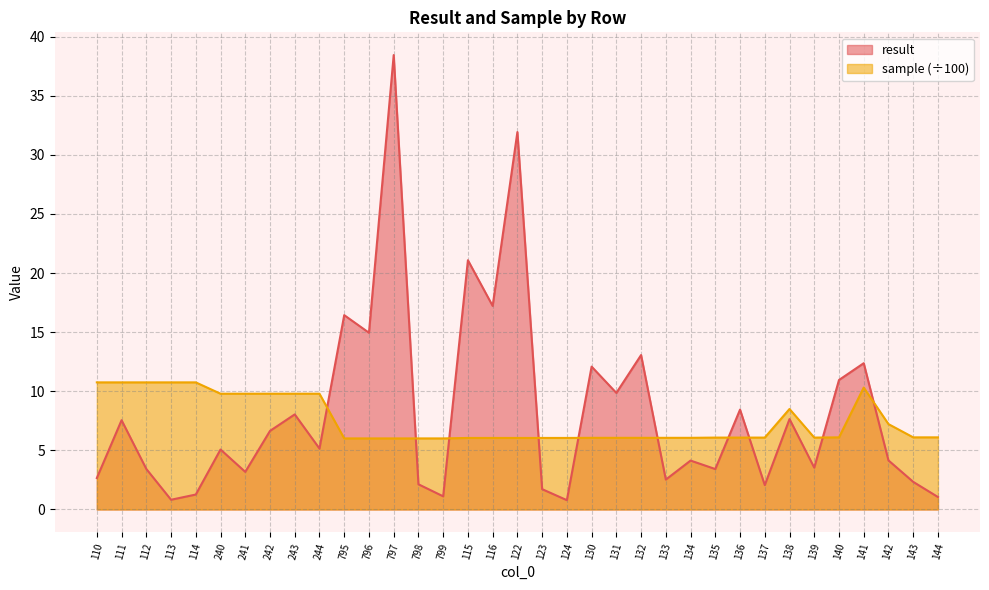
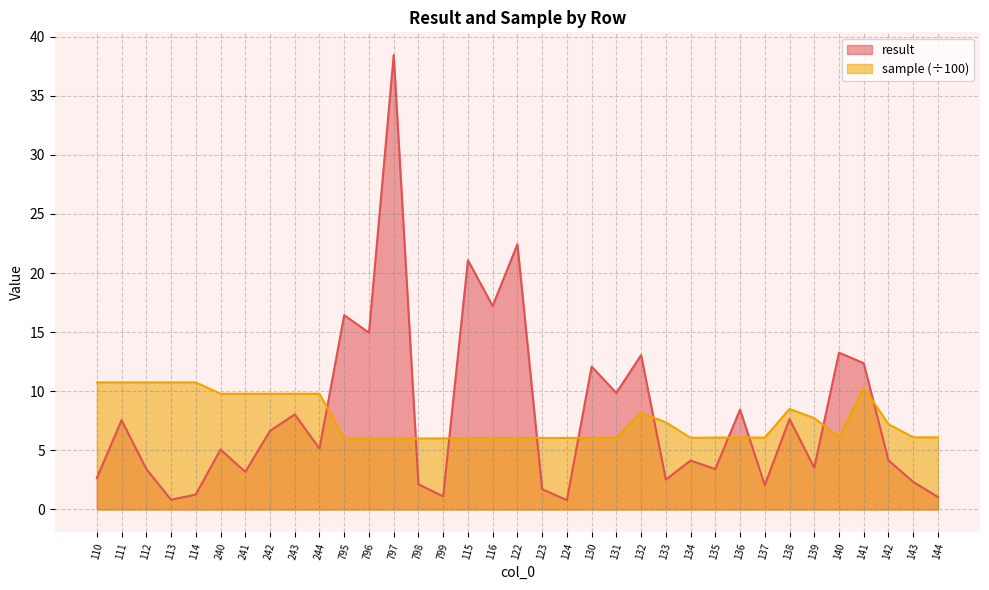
result, 122: 31.9 -> 22.4
sample (÷100), 132: 6.1 -> 8.2
sample (÷100), 133: 6.1 -> 7.4
sample (÷100), 139: 6.1 -> 7.7
result, 140: 11.0 -> 13.3
